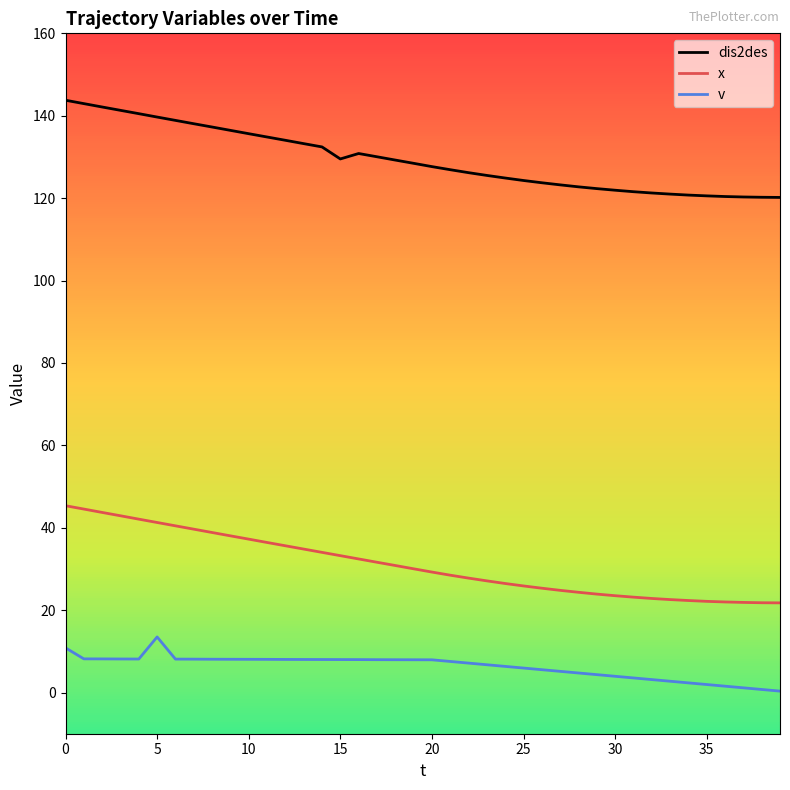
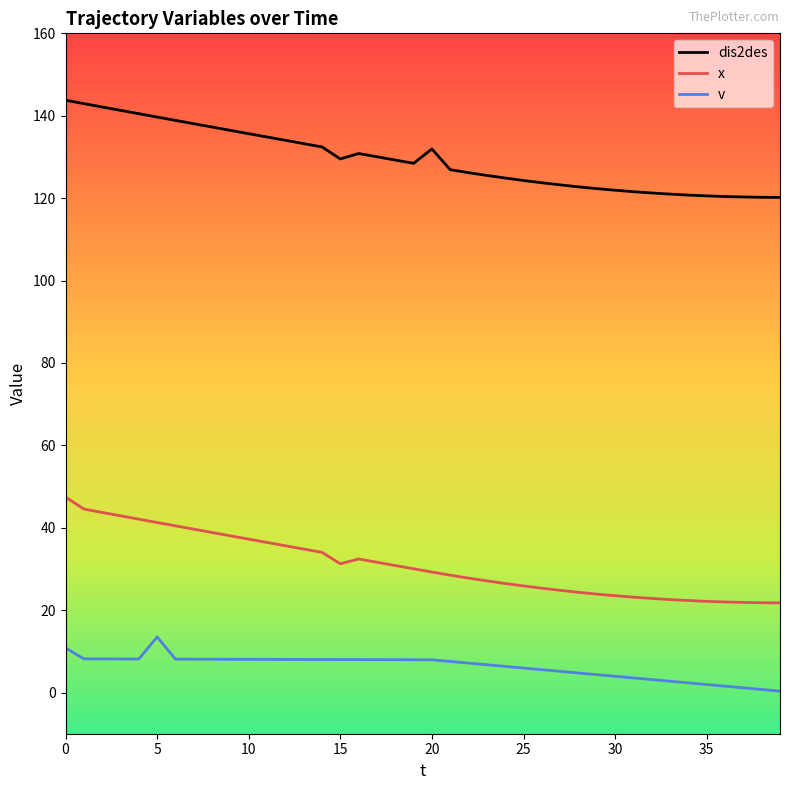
x, 0: 45 -> 47
x, 15: 33 -> 31
dis2des, 20: 128 -> 132
